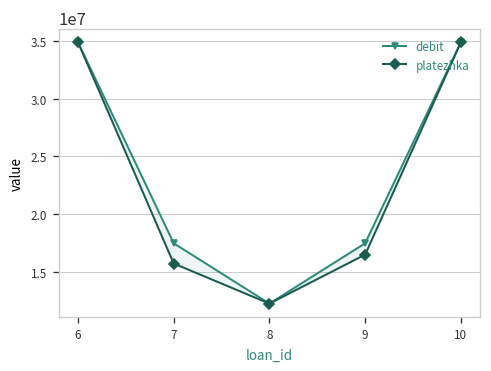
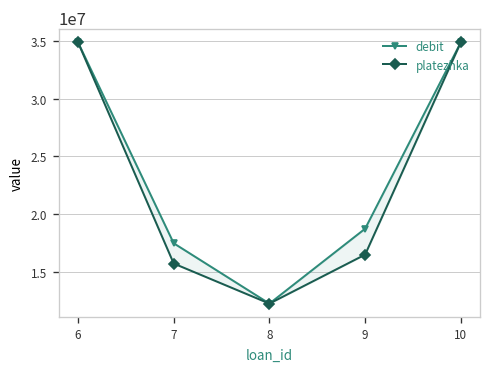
debit, 9: 17000000 -> 19000000
